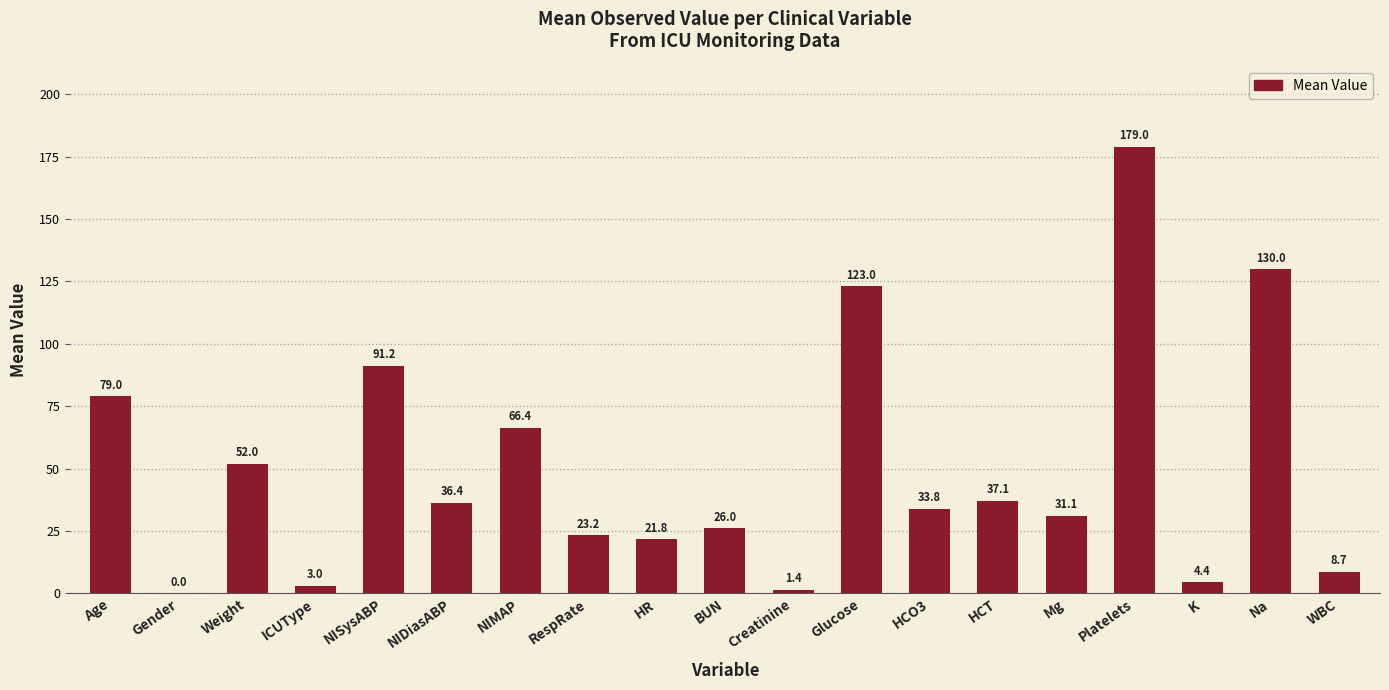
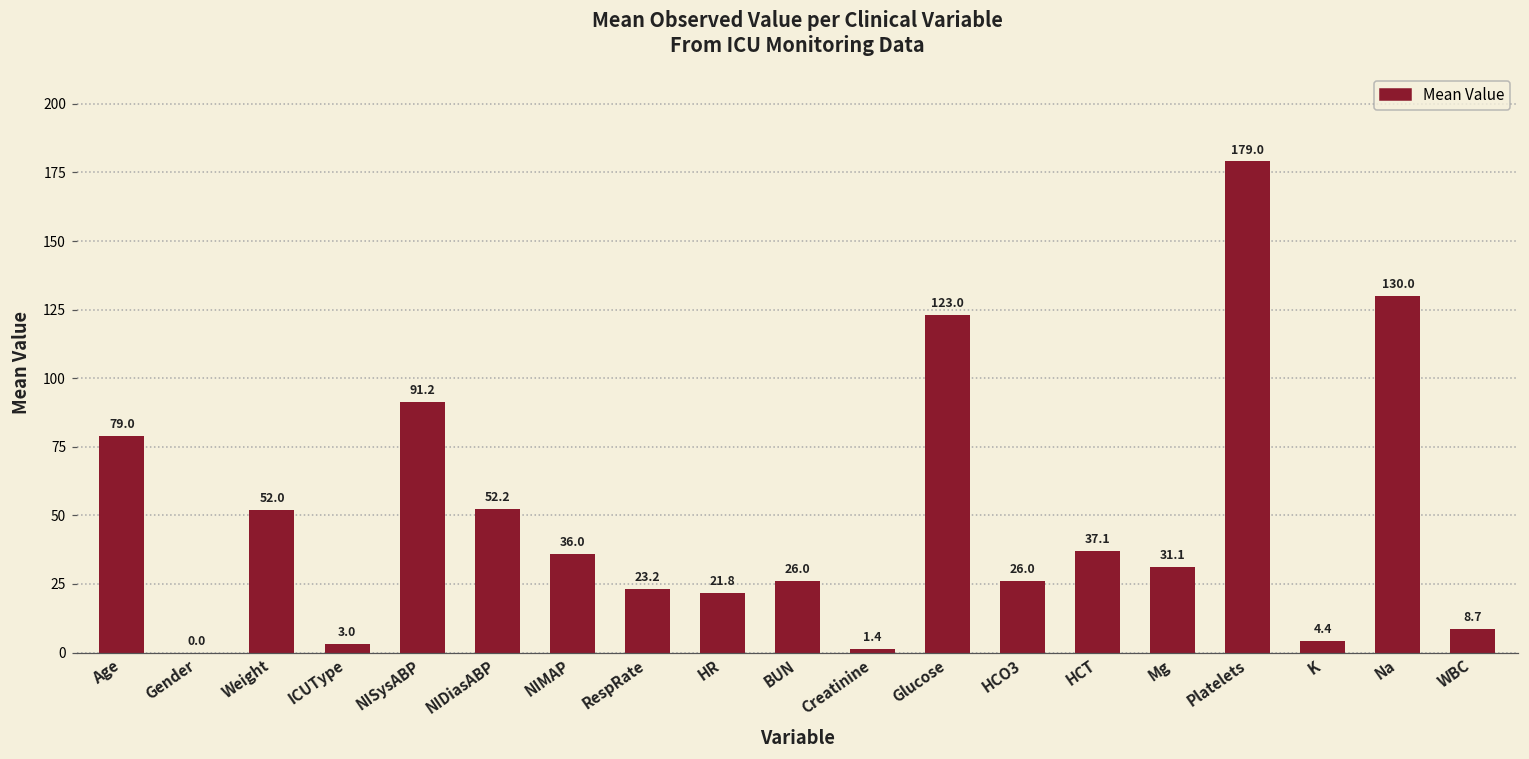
NIDiasABP: 36.4 -> 52.2
NIMAP: 66.4 -> 36.0
HCO3: 33.8 -> 26.0
